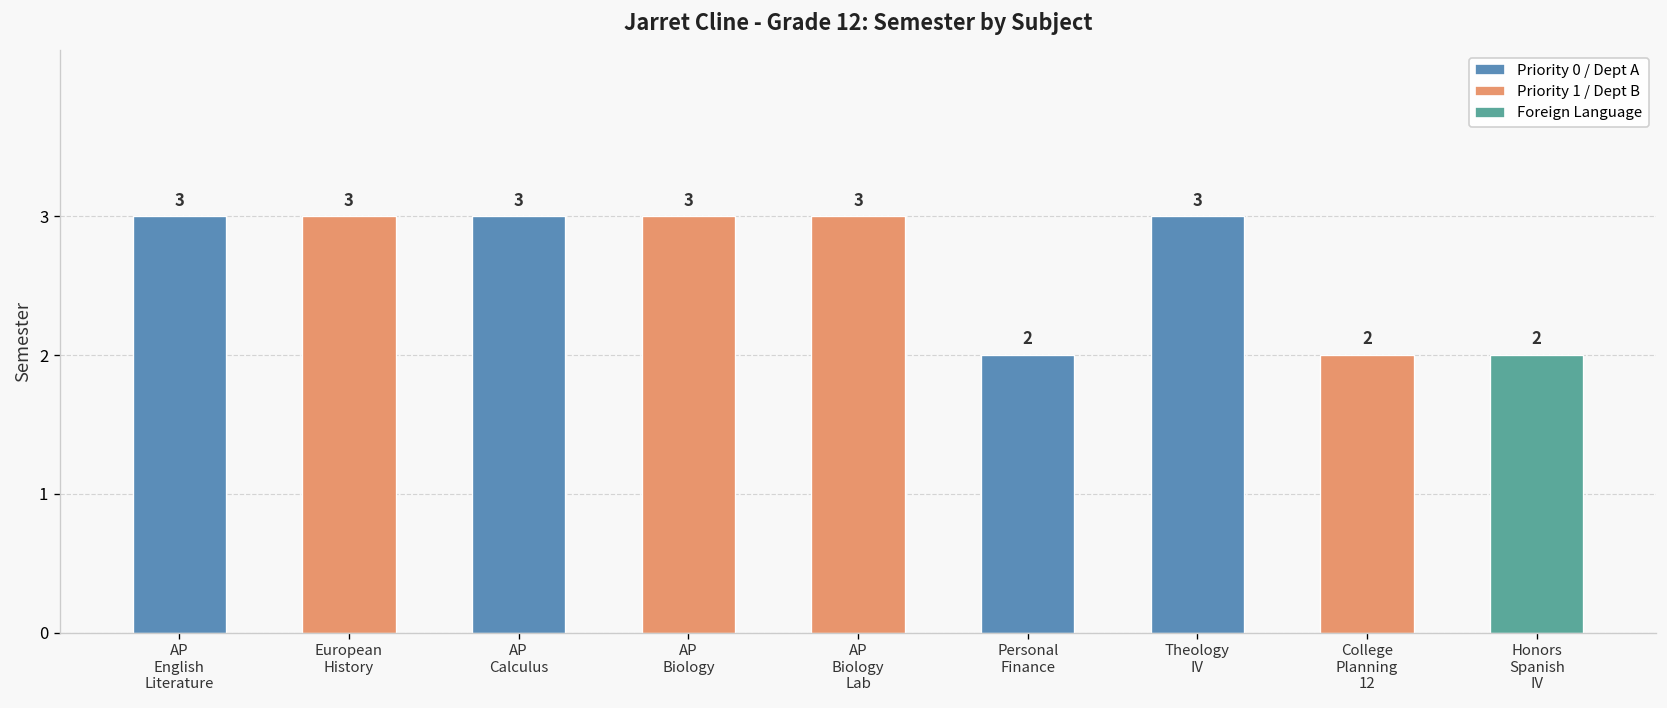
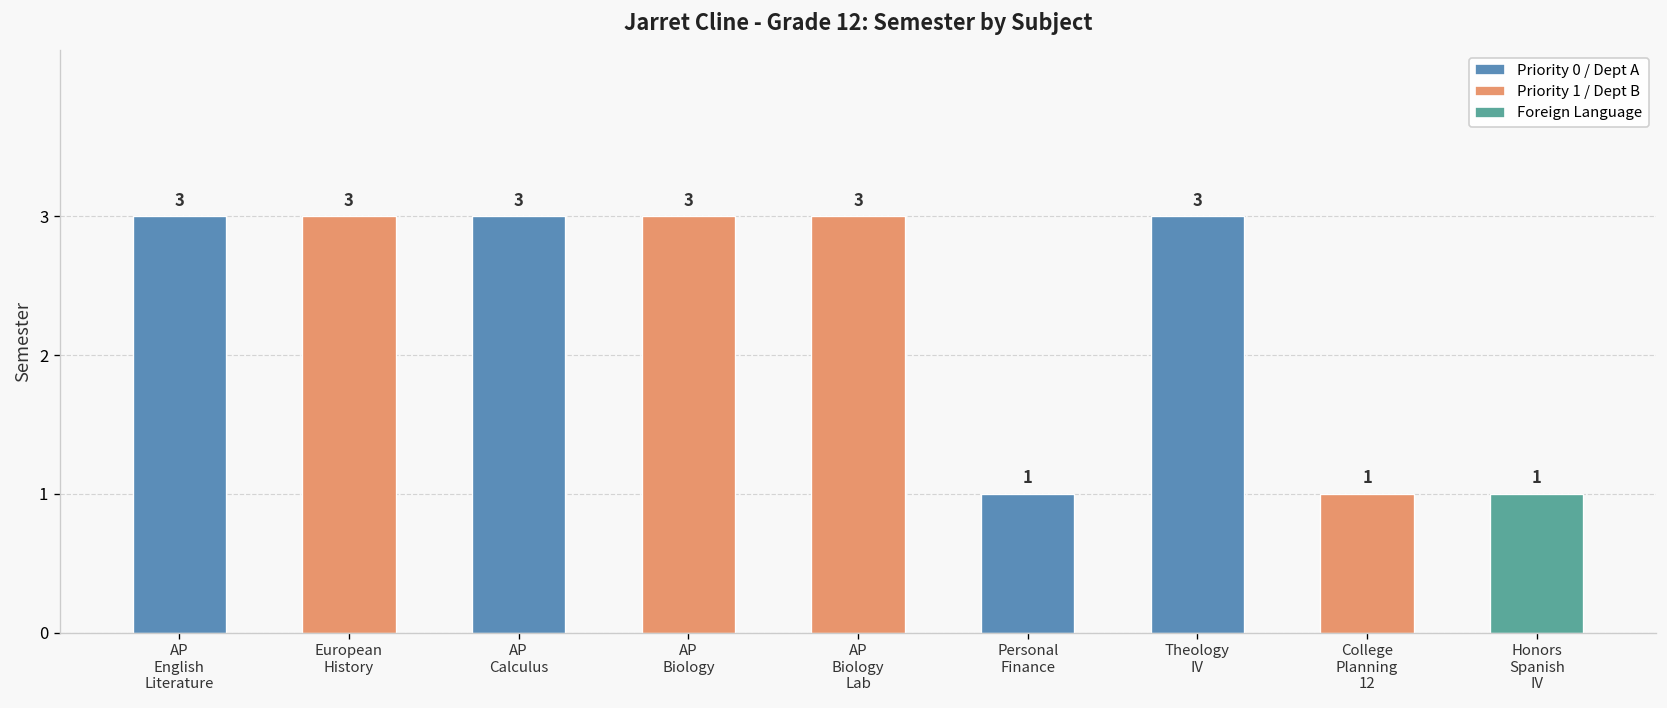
Personal Finance: 2 -> 1
College Planning 12: 2 -> 1
Honors Spanish IV: 2 -> 1
